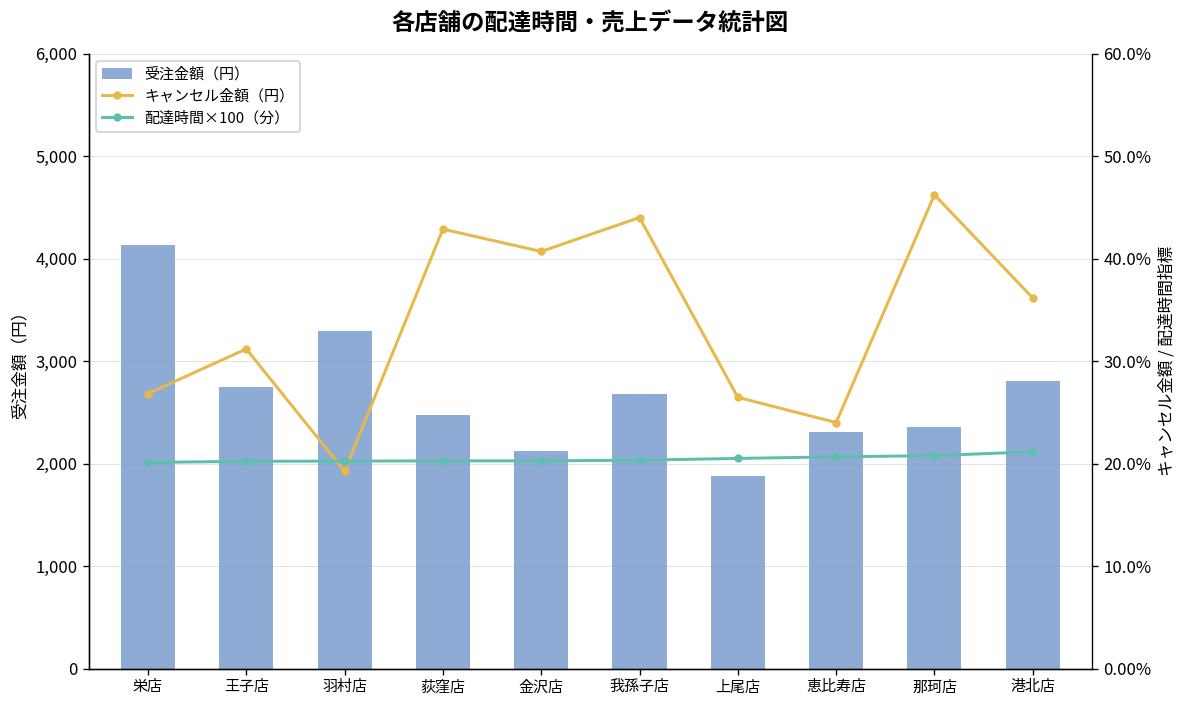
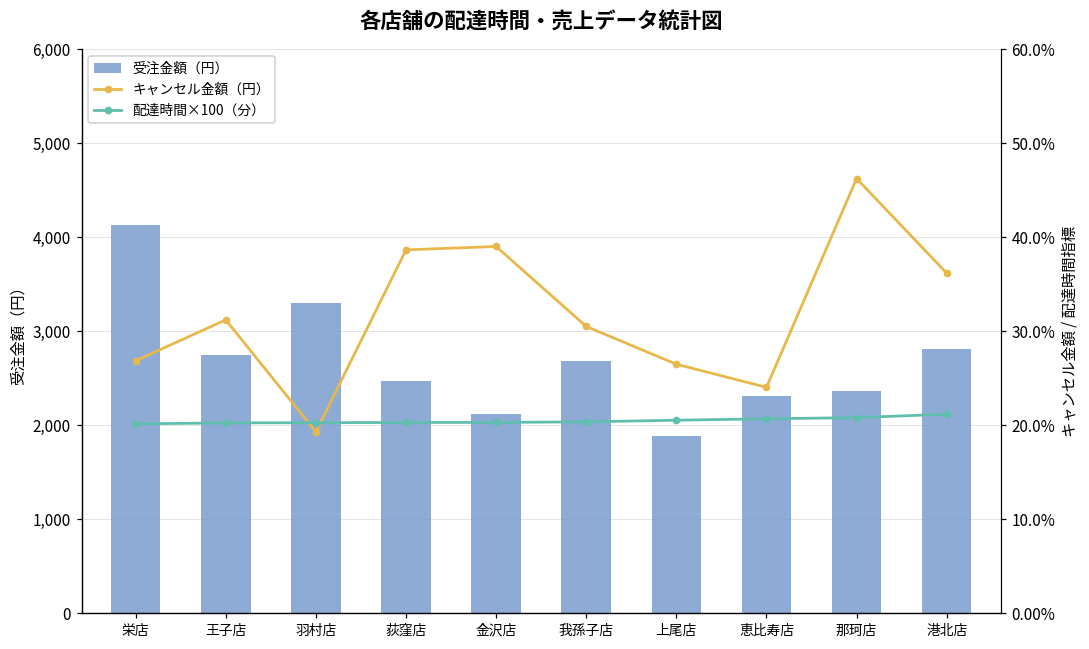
キャンセル金額（円）, 荻窪店: 43% -> 39%
キャンセル金額（円）, 金沢店: 41% -> 39%
キャンセル金額（円）, 我孫子店: 44% -> 31%
